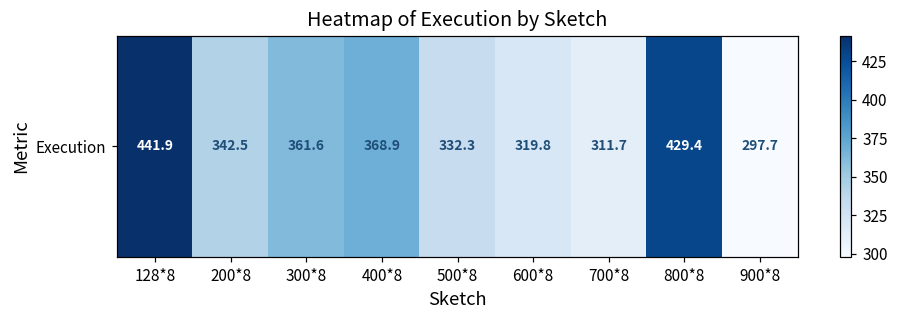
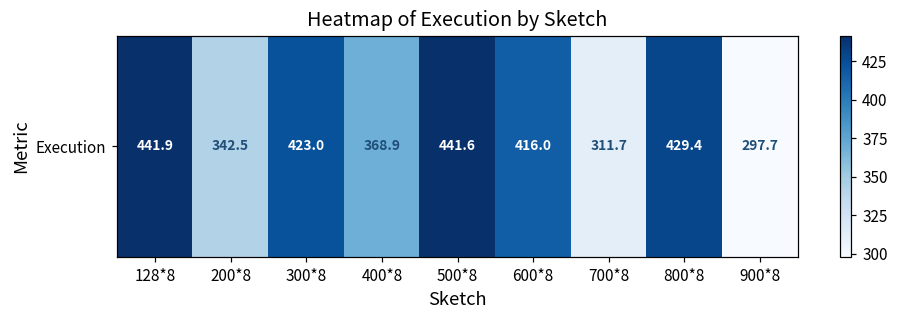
Execution, 300*8: 361.6 -> 423.0
Execution, 500*8: 332.3 -> 441.6
Execution, 600*8: 319.8 -> 416.0
